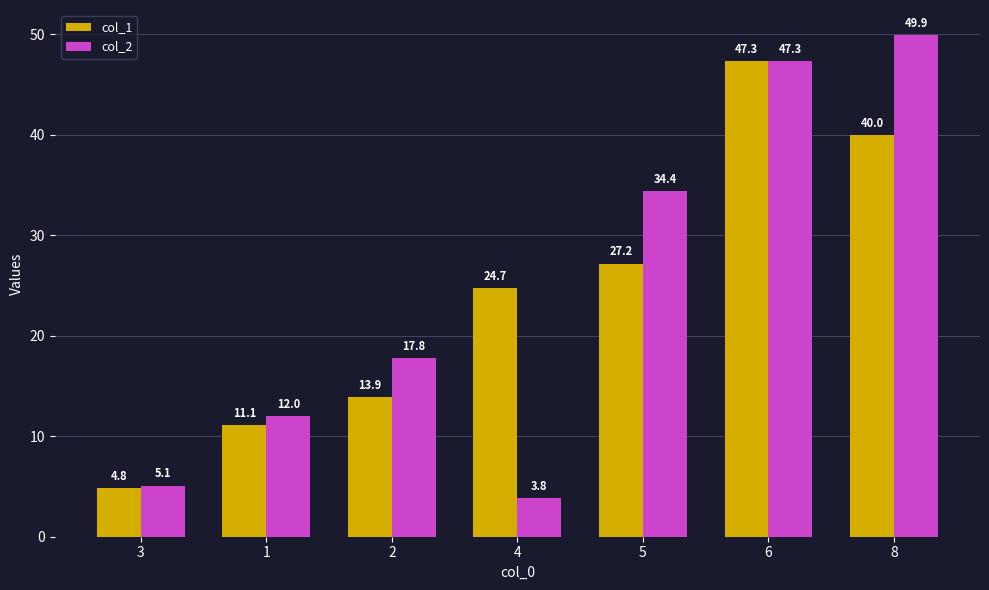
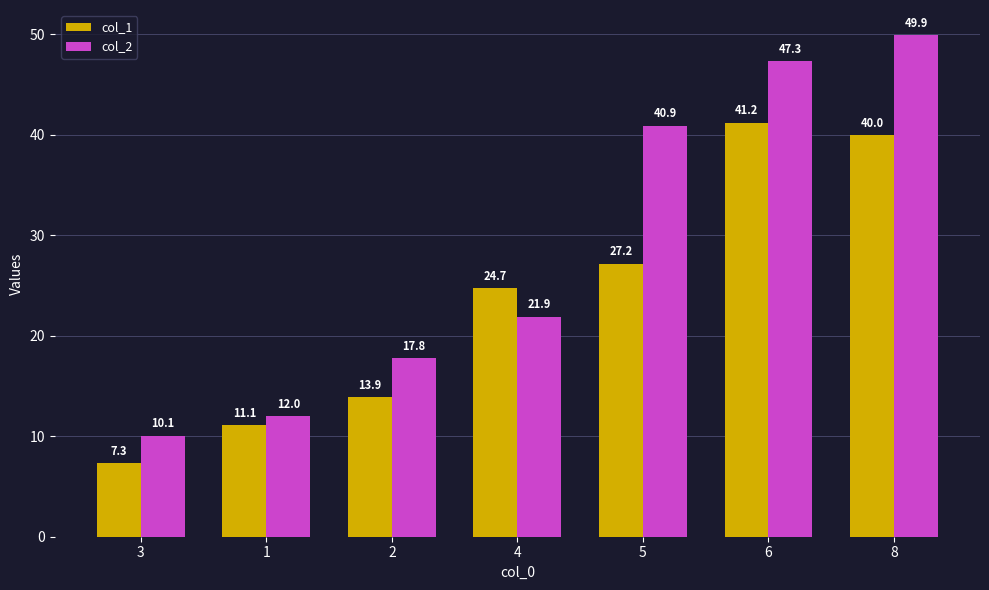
col_1, 3: 4.8 -> 7.3
col_2, 3: 5.1 -> 10.1
col_2, 4: 3.8 -> 21.9
col_2, 5: 34.4 -> 40.9
col_1, 6: 47.3 -> 41.2
